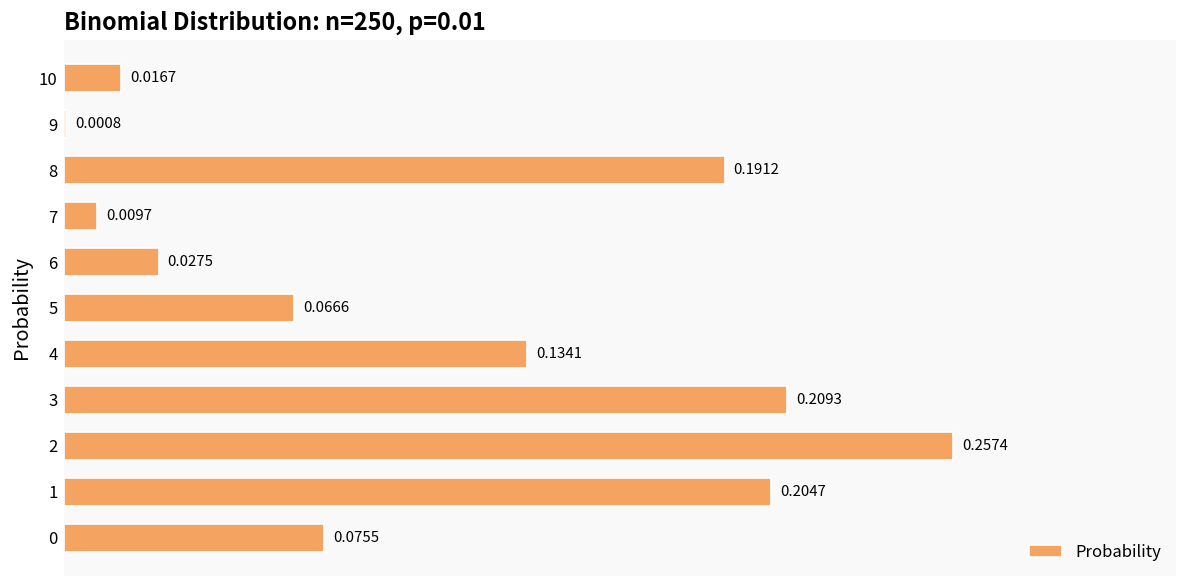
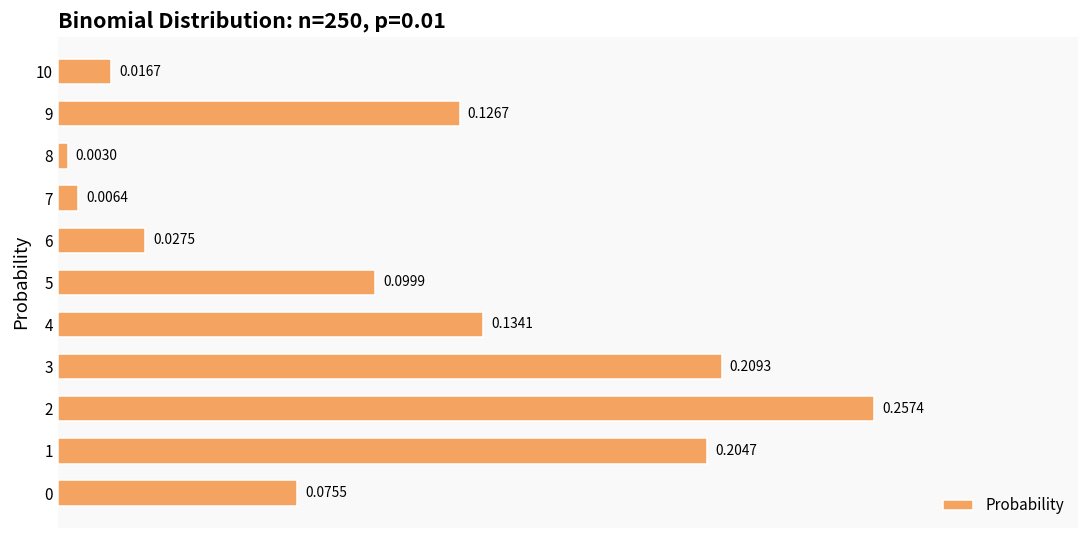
9: 0.0008 -> 0.1267
8: 0.1912 -> 0.0030
7: 0.0097 -> 0.0064
5: 0.0666 -> 0.0999
